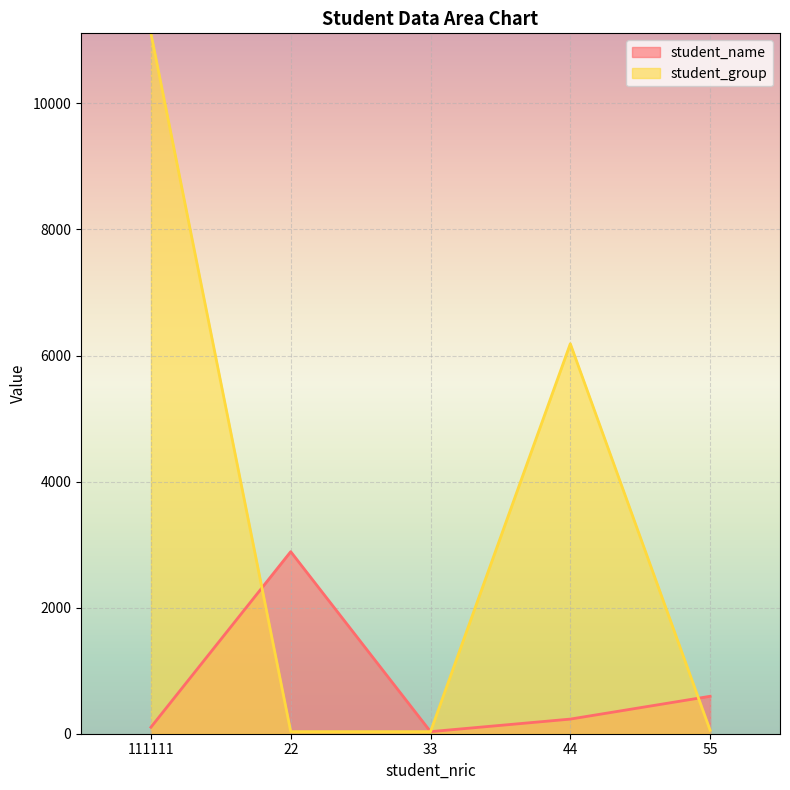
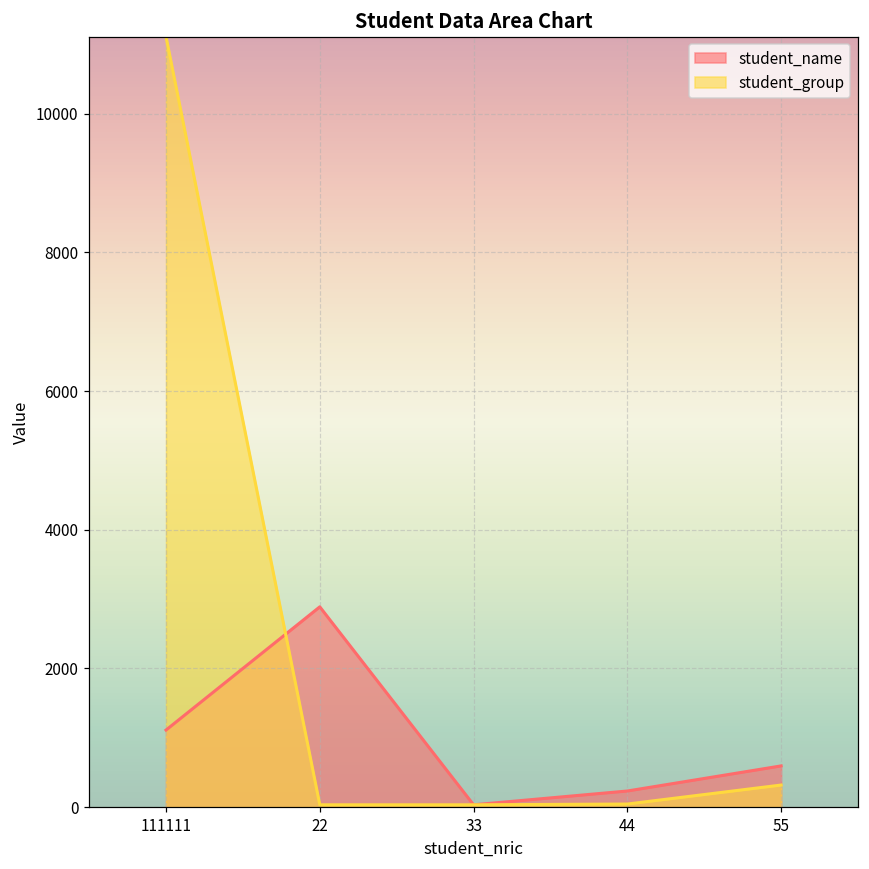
student_name, 111111: 100 -> 1100
student_group, 44: 6200 -> 0
student_group, 55: 100 -> 300
